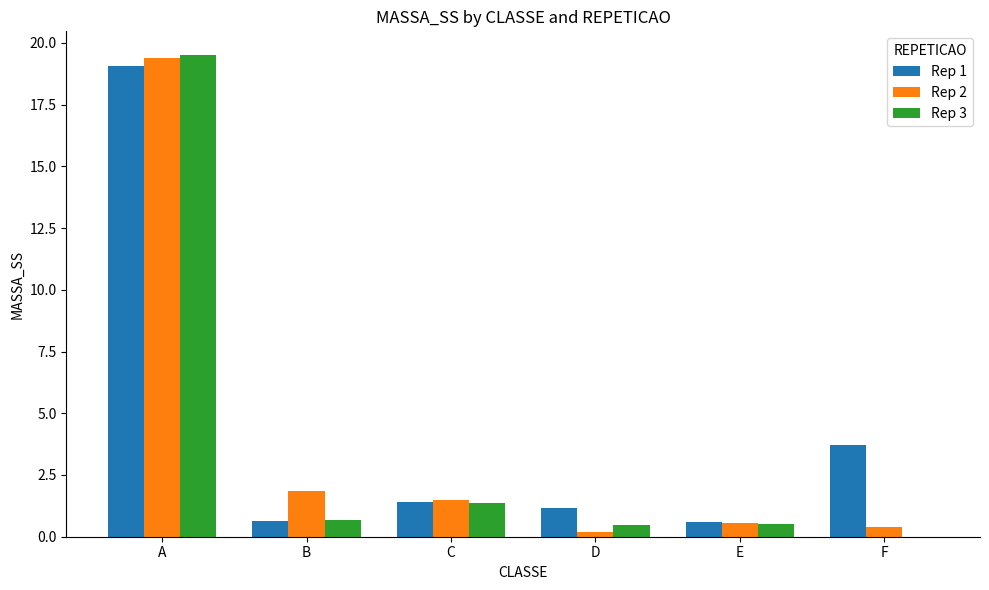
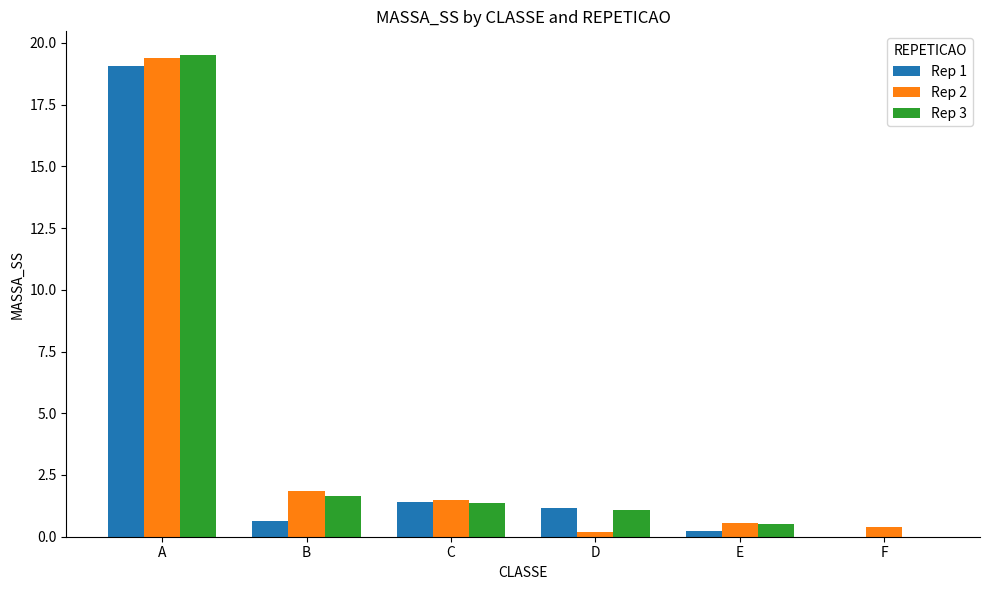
Rep 3, B: 0.7 -> 1.6
Rep 3, D: 0.5 -> 1.1
Rep 1, E: 0.6 -> 0.2
Rep 1, F: 3.7 -> 0.0
